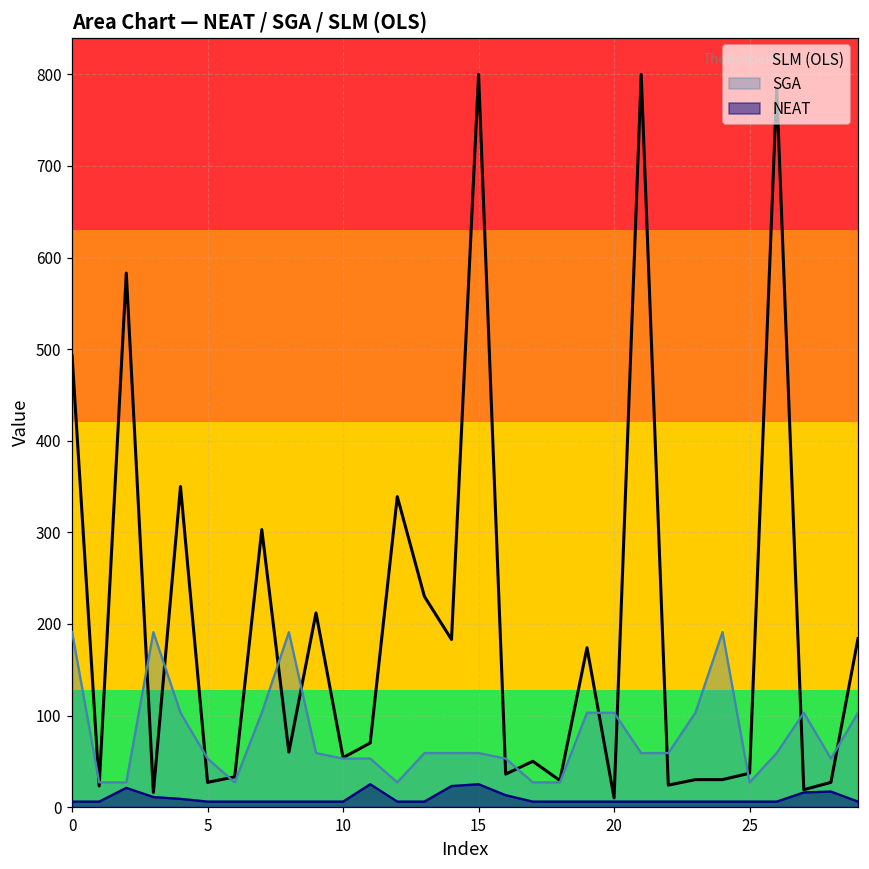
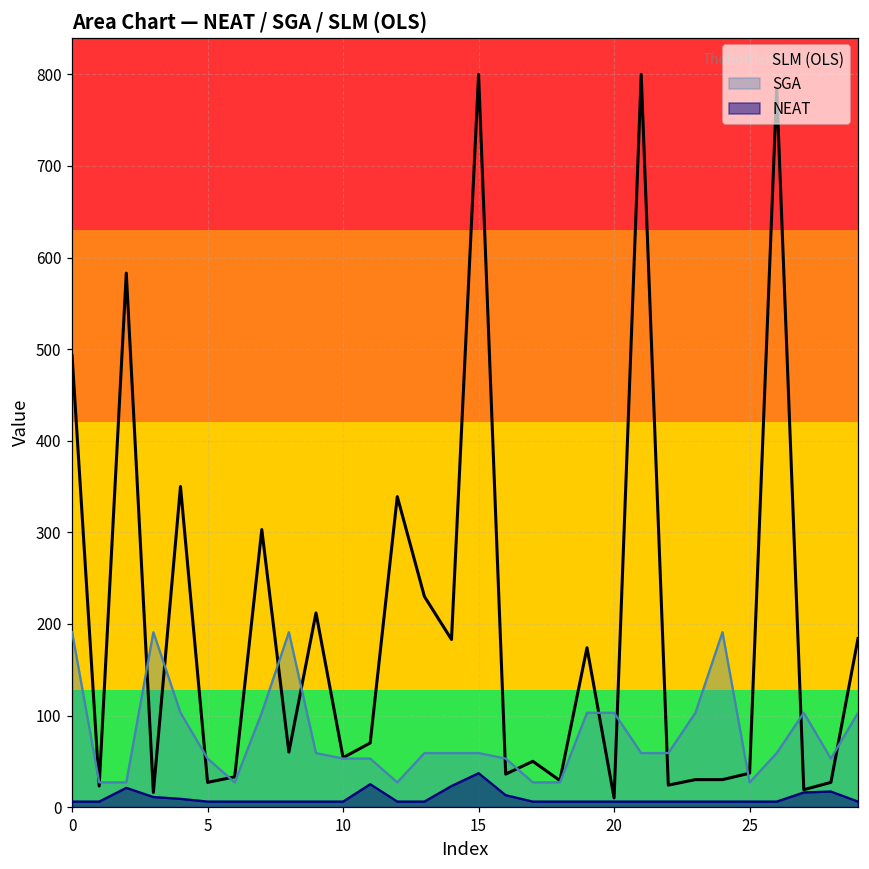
NEAT, 15: 30 -> 40
